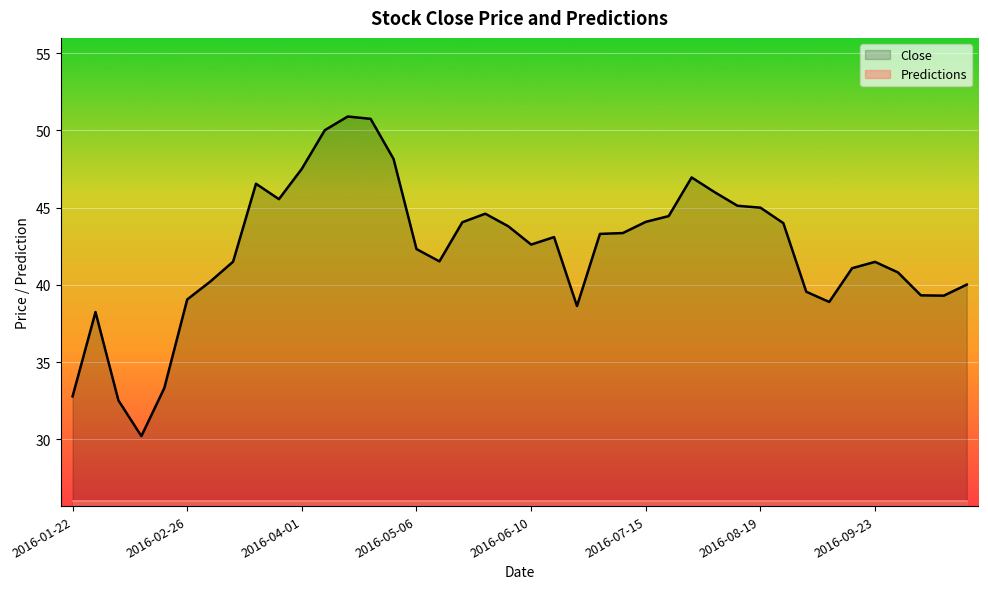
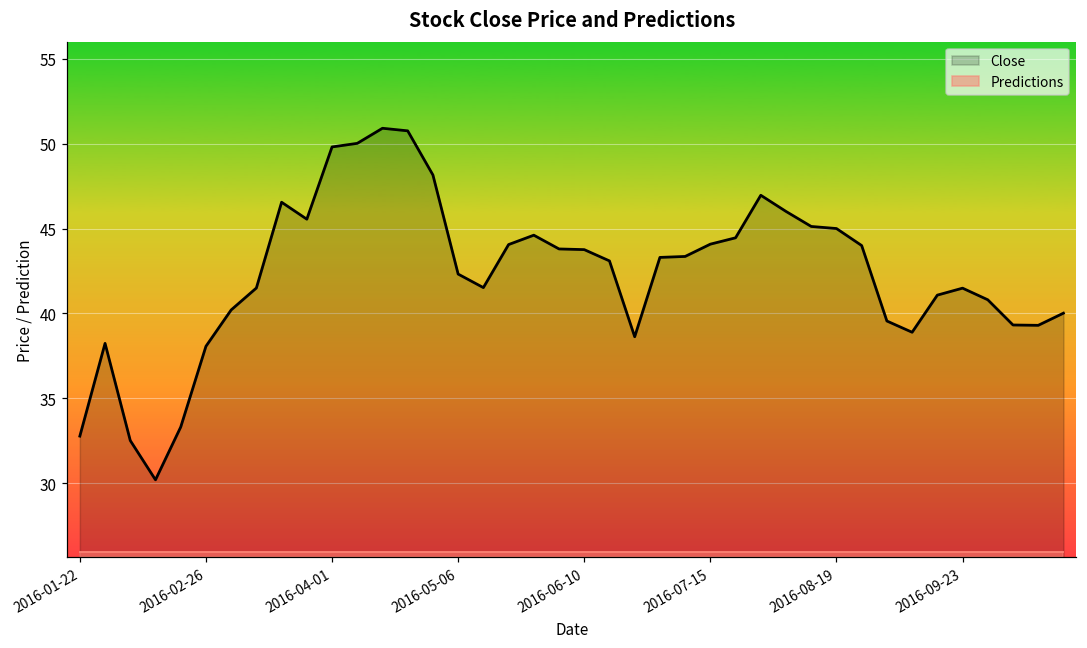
Close, 2016-02-26: 39.1 -> 38.1
Close, 2016-04-01: 47.5 -> 49.8
Close, 2016-06-10: 42.6 -> 43.8
